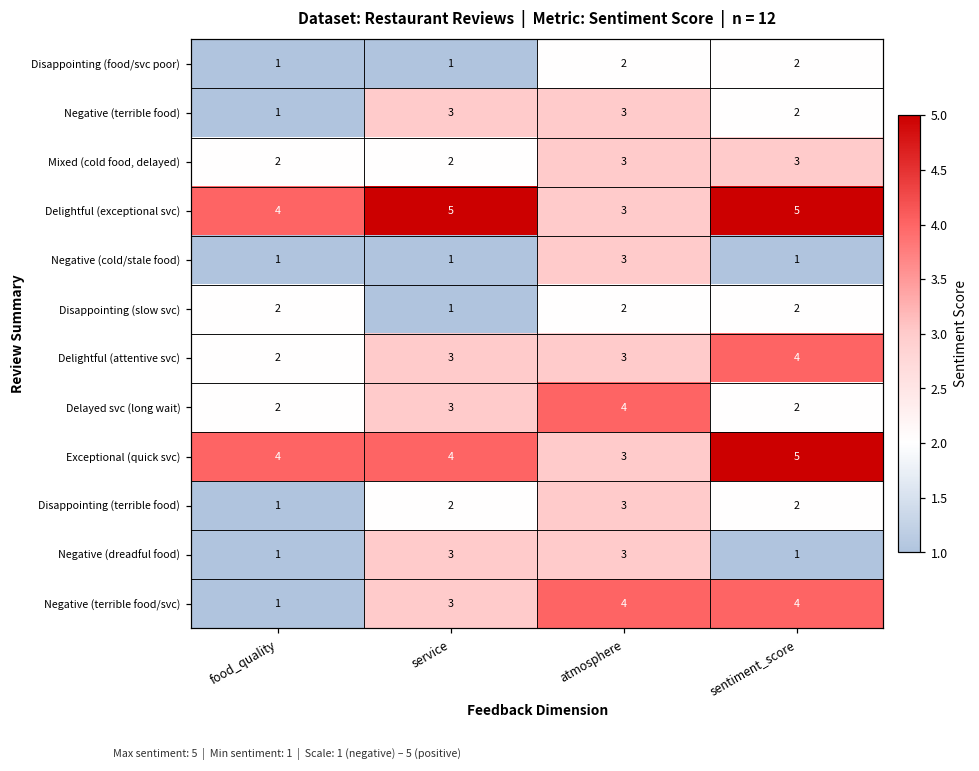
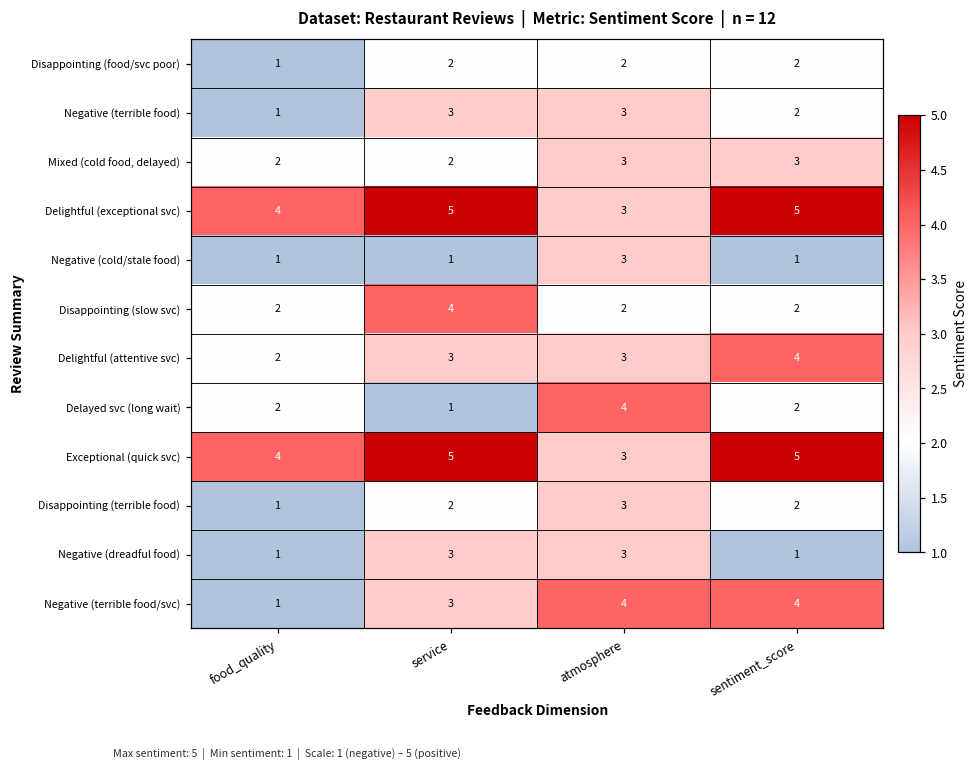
Disappointing (food/svc poor), service: 1 -> 2
Disappointing (slow svc), service: 1 -> 4
Delayed svc (long wait), service: 3 -> 1
Exceptional (quick svc), service: 4 -> 5
